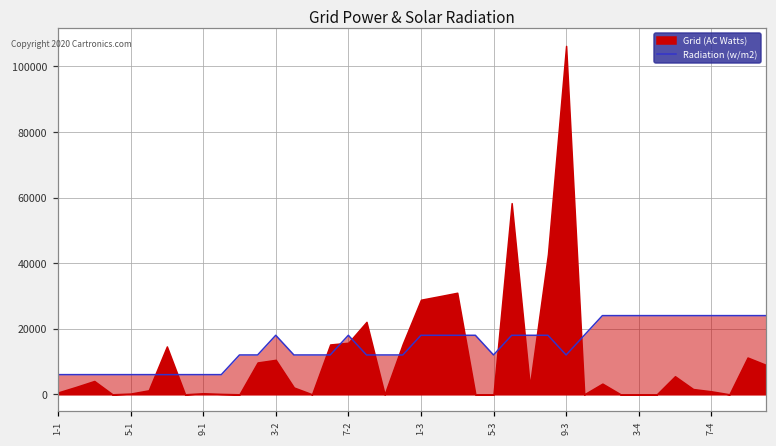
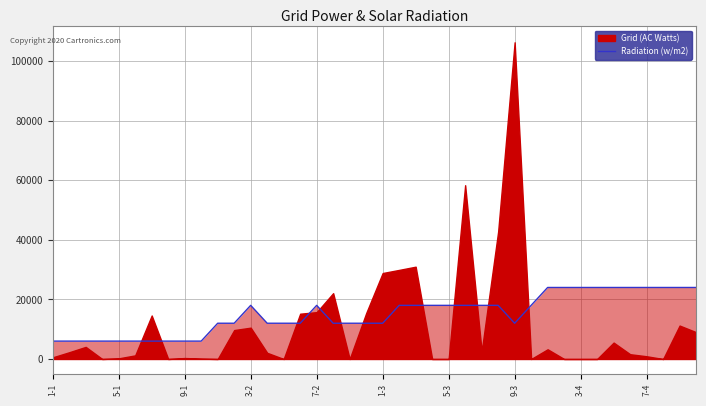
Radiation (w/m2), 1-3: 18000 -> 12000
Radiation (w/m2), 5-3: 12000 -> 18000
